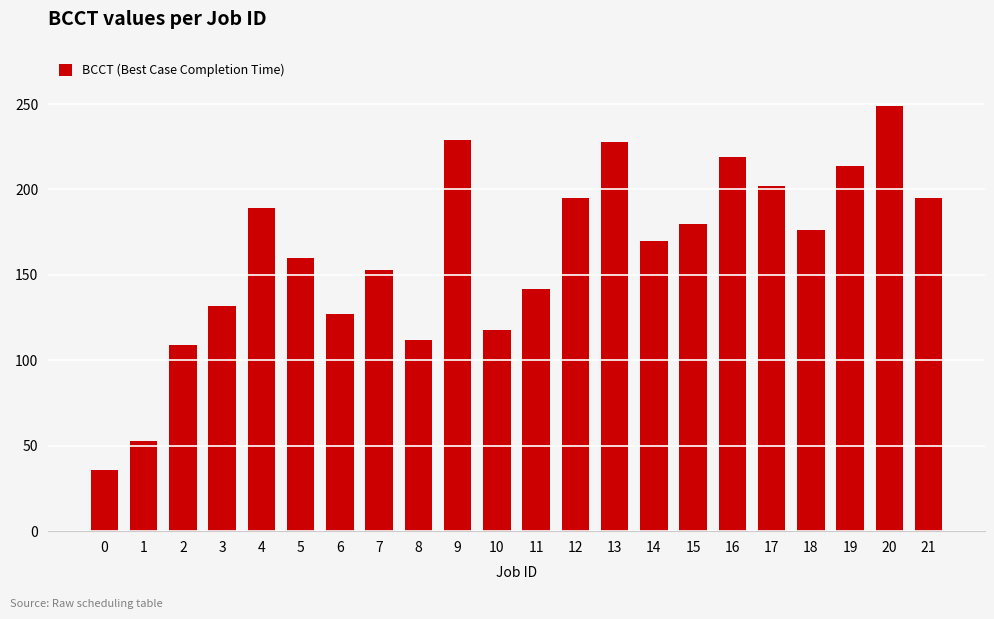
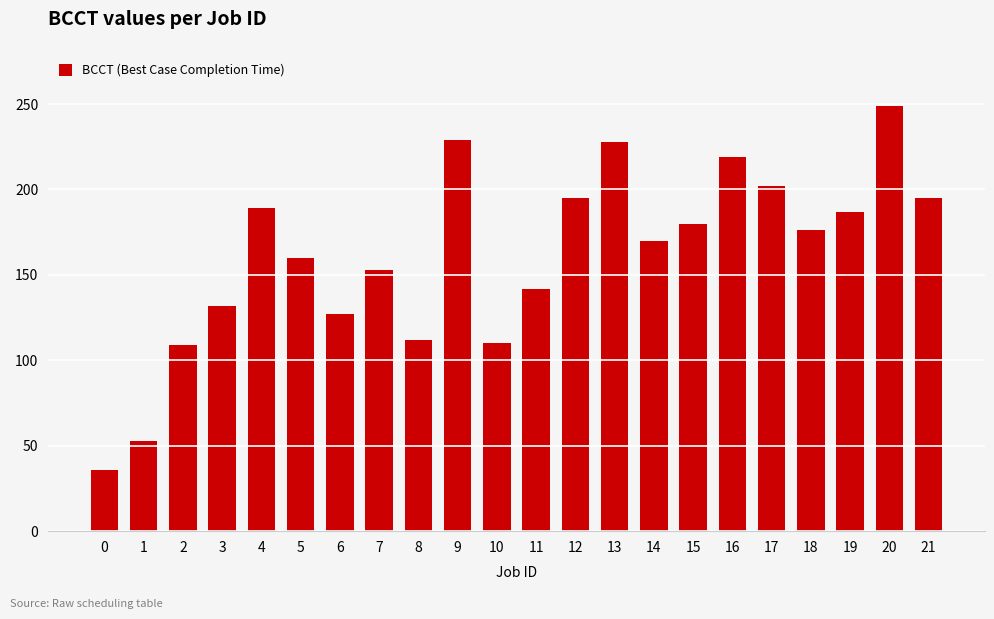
10: 118 -> 110
19: 214 -> 187
